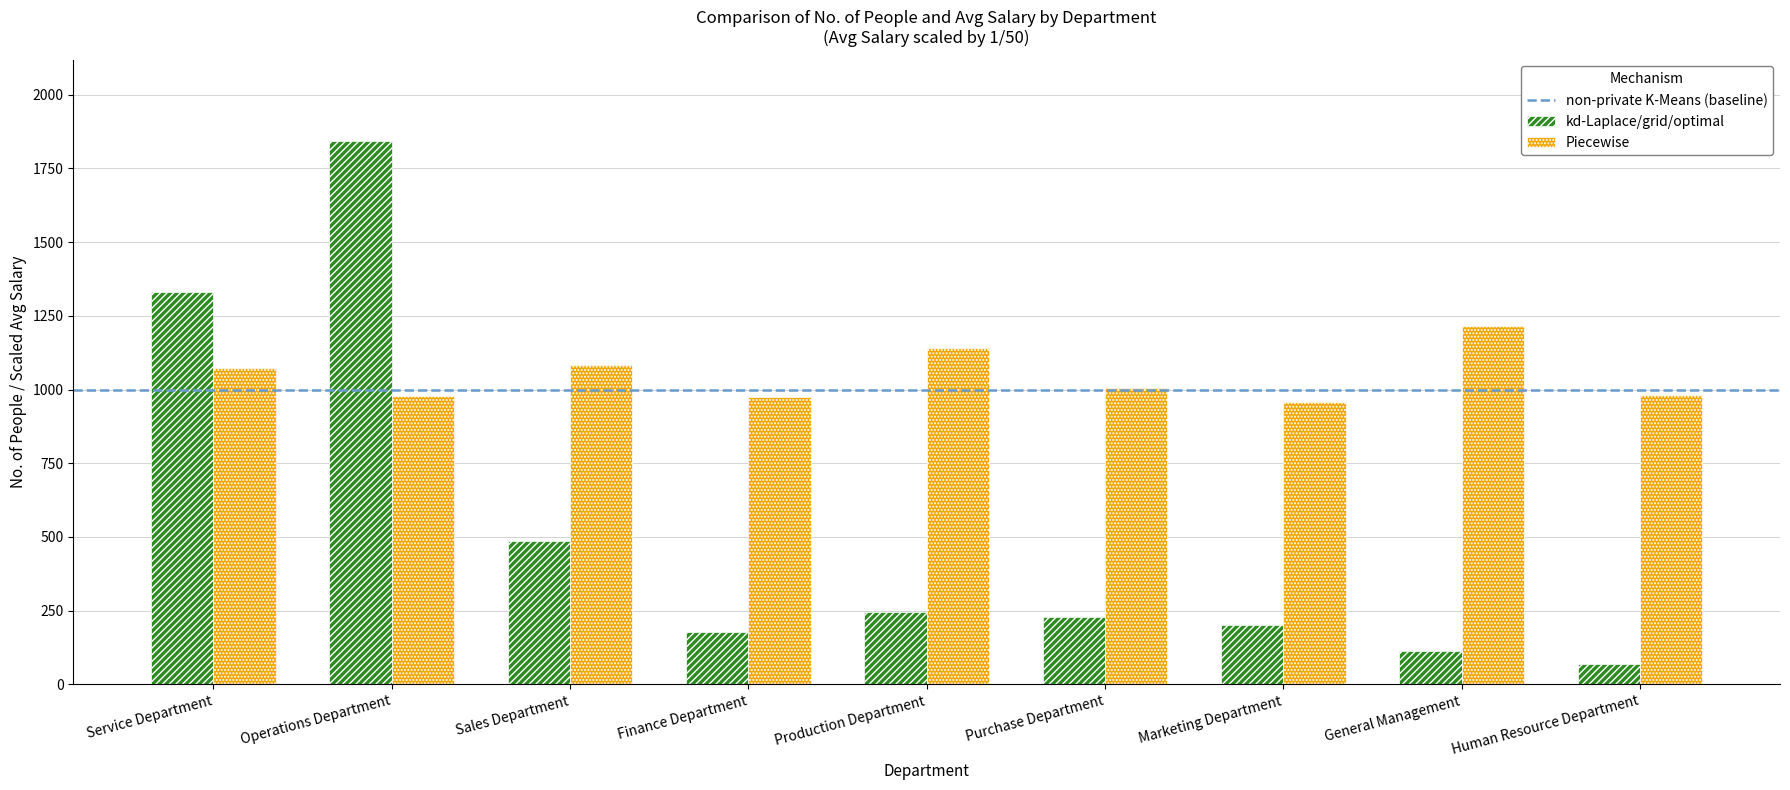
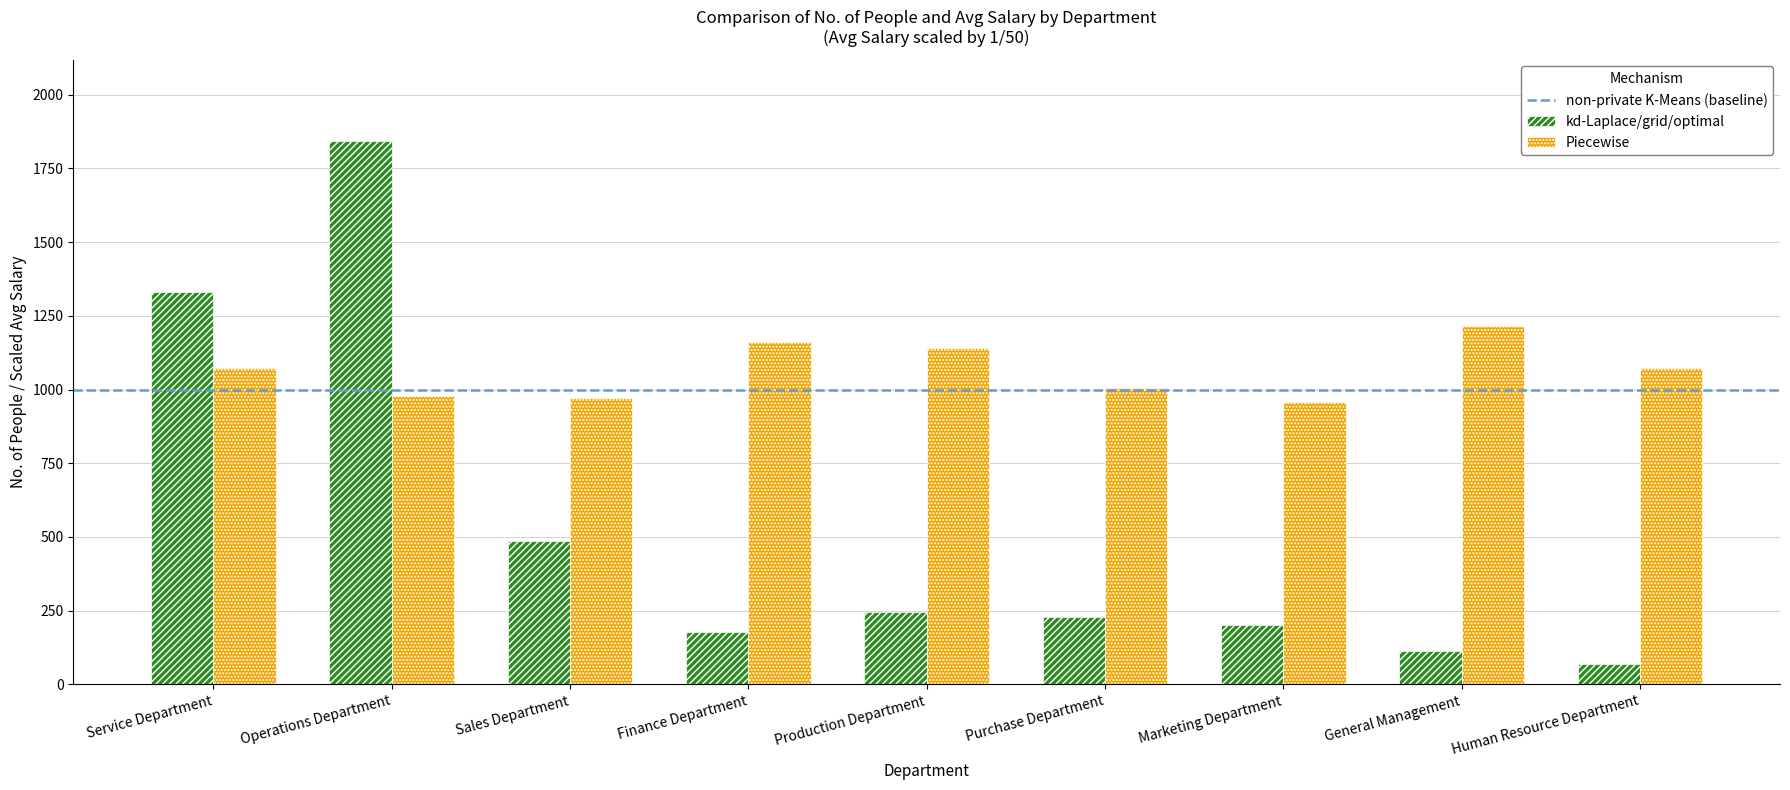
Piecewise, Sales Department: 1080 -> 970
Piecewise, Finance Department: 970 -> 1160
Piecewise, Human Resource Department: 980 -> 1070
